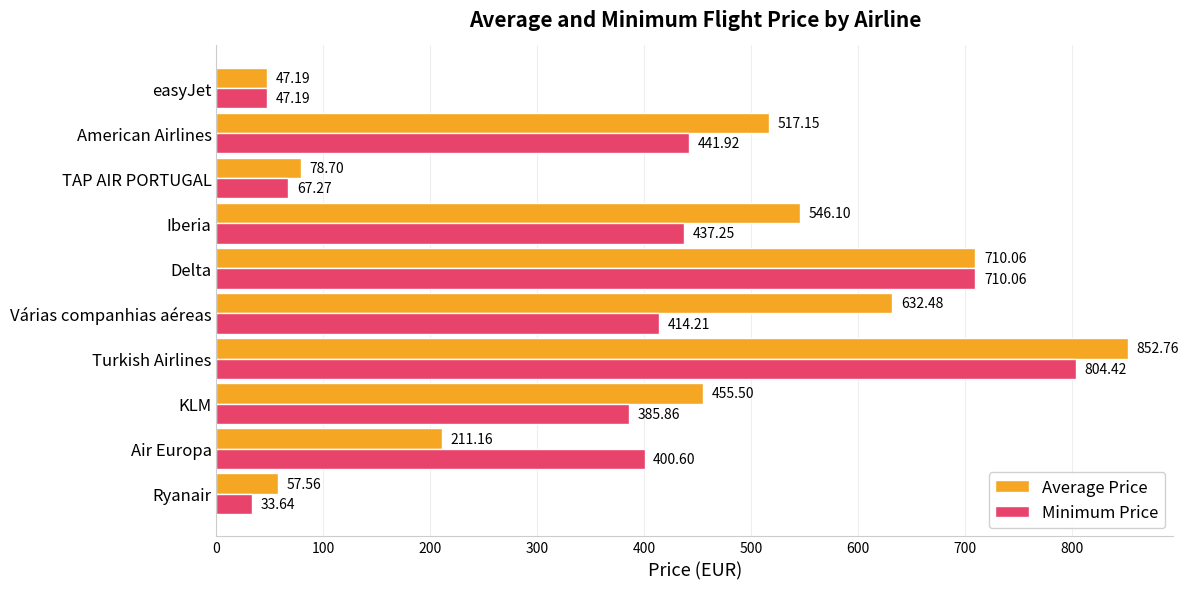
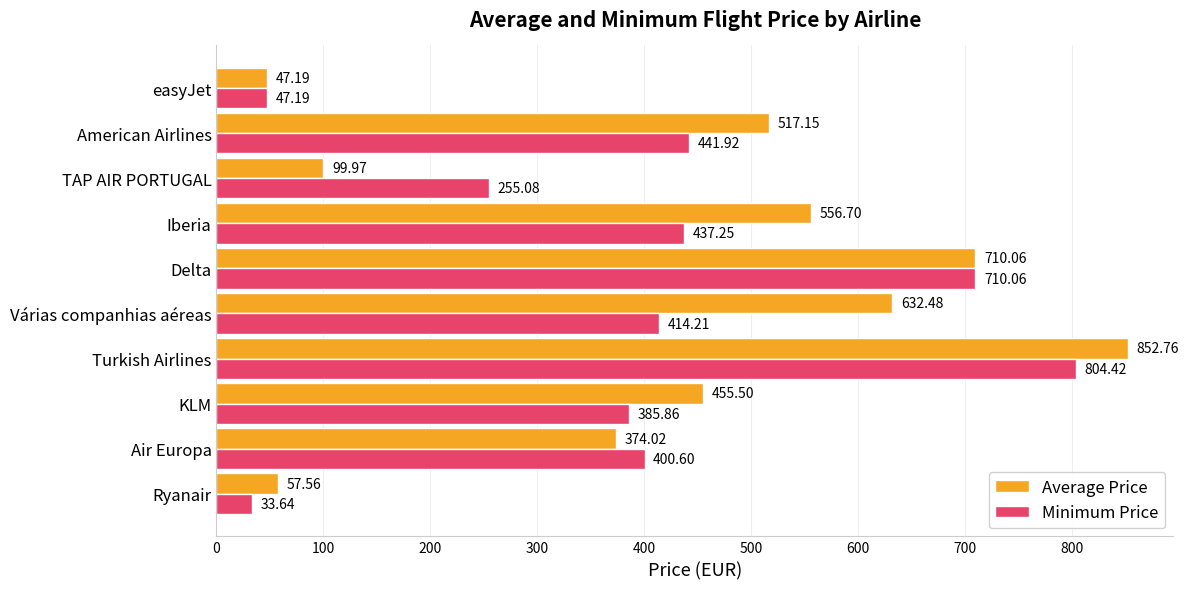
Average Price, TAP AIR PORTUGAL: 78.70 -> 99.97
Minimum Price, TAP AIR PORTUGAL: 67.27 -> 255.08
Average Price, Iberia: 546.10 -> 556.70
Average Price, Air Europa: 211.16 -> 374.02
